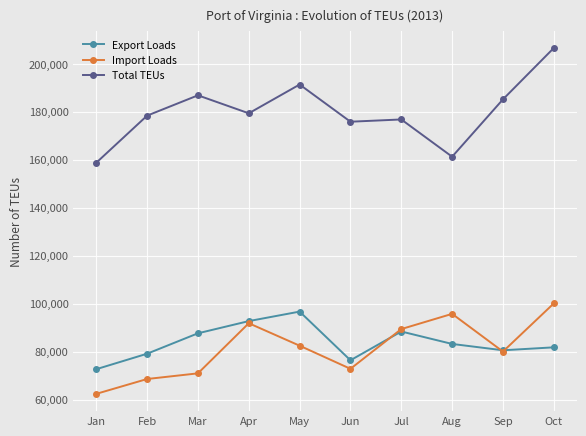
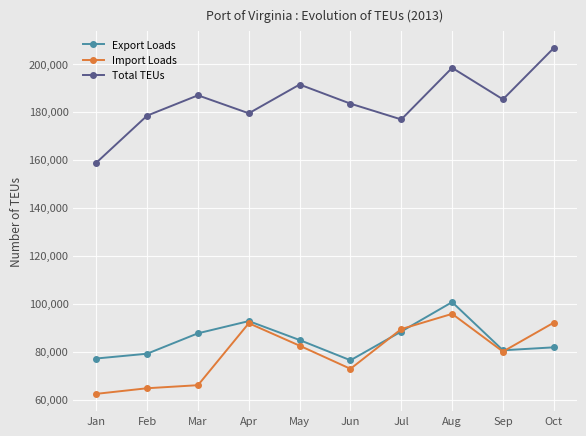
Export Loads, Jan: 73,000 -> 77,000
Import Loads, Feb: 69,000 -> 65,000
Import Loads, Mar: 71,000 -> 66,000
Export Loads, May: 97,000 -> 85,000
Total TEUs, Jun: 176,000 -> 183,000
Export Loads, Aug: 83,000 -> 101,000
Total TEUs, Aug: 161,000 -> 198,000
Import Loads, Oct: 100,000 -> 92,000
